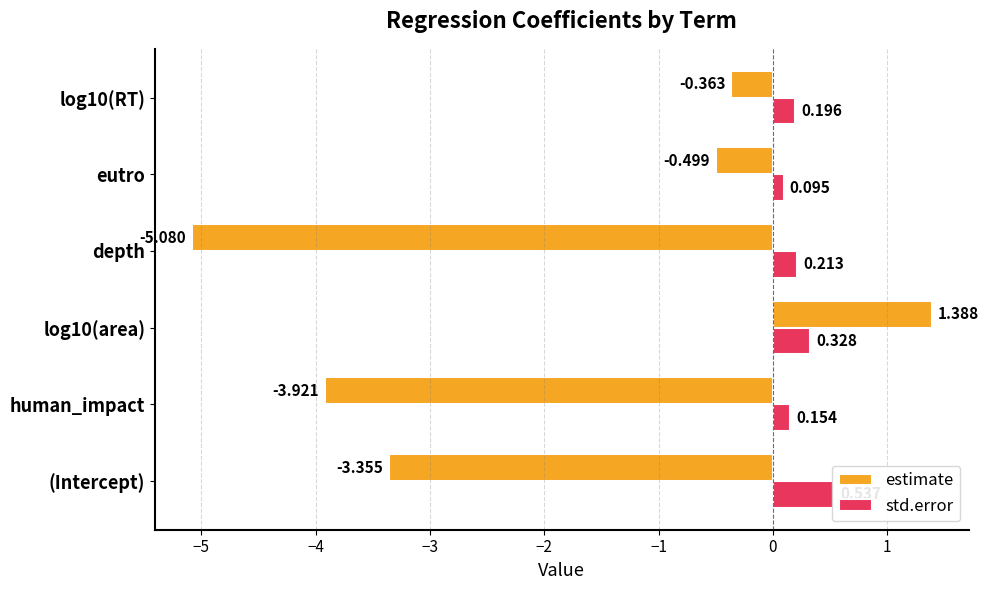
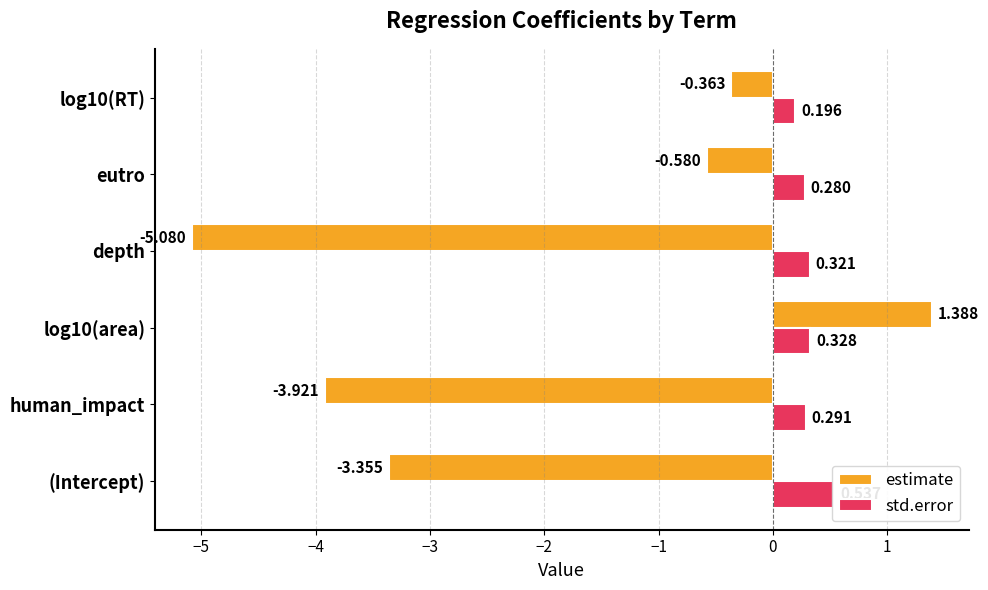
estimate, eutro: -0.499 -> -0.580
std.error, eutro: 0.095 -> 0.280
std.error, depth: 0.213 -> 0.321
std.error, human_impact: 0.154 -> 0.291
